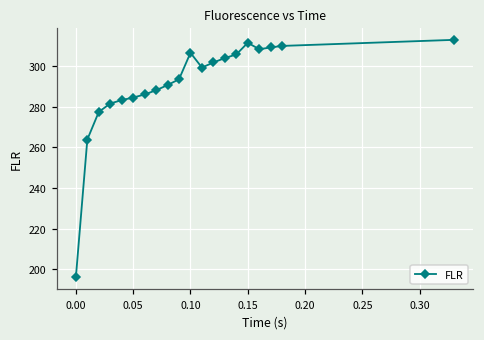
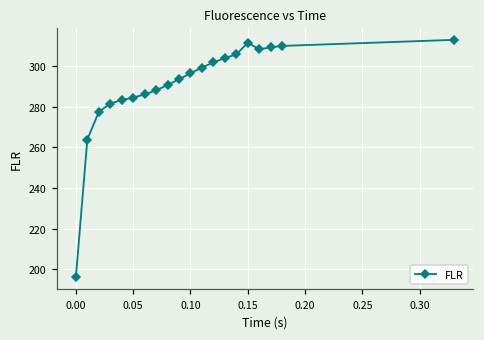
0.10: 306 -> 296
